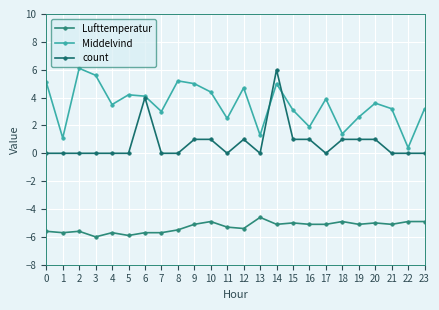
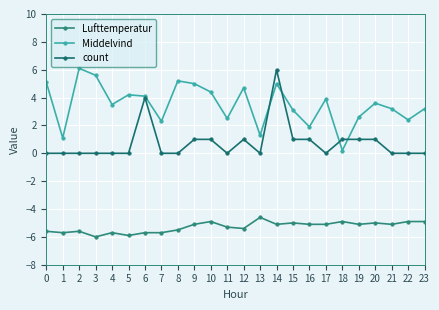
Middelvind, 7: 3.0 -> 2.3
Middelvind, 18: 1.4 -> 0.2
Middelvind, 22: 0.4 -> 2.4
